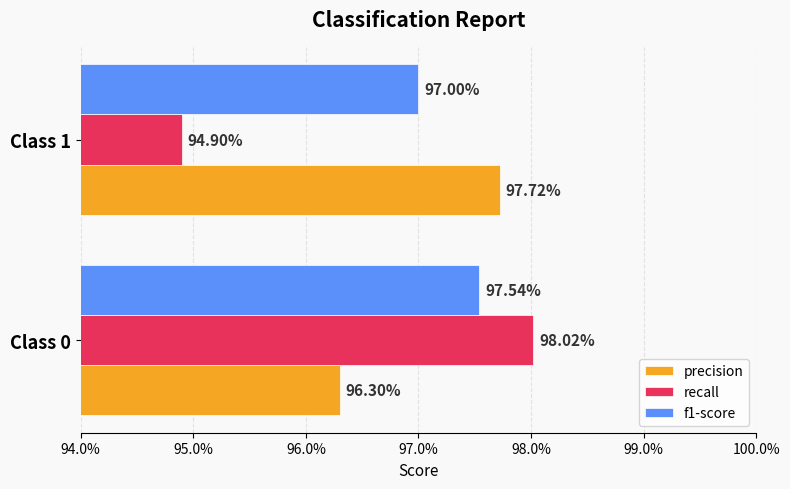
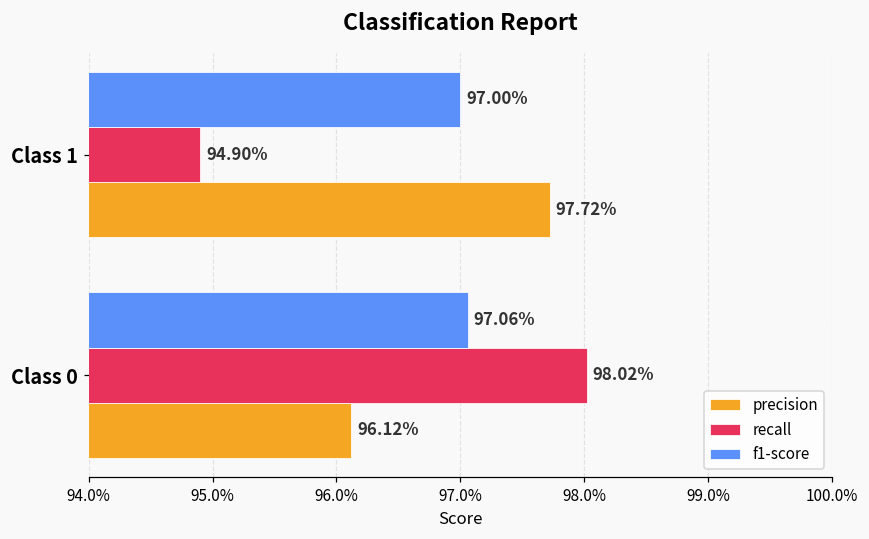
f1-score, Class 0: 97.54% -> 97.06%
precision, Class 0: 96.30% -> 96.12%
